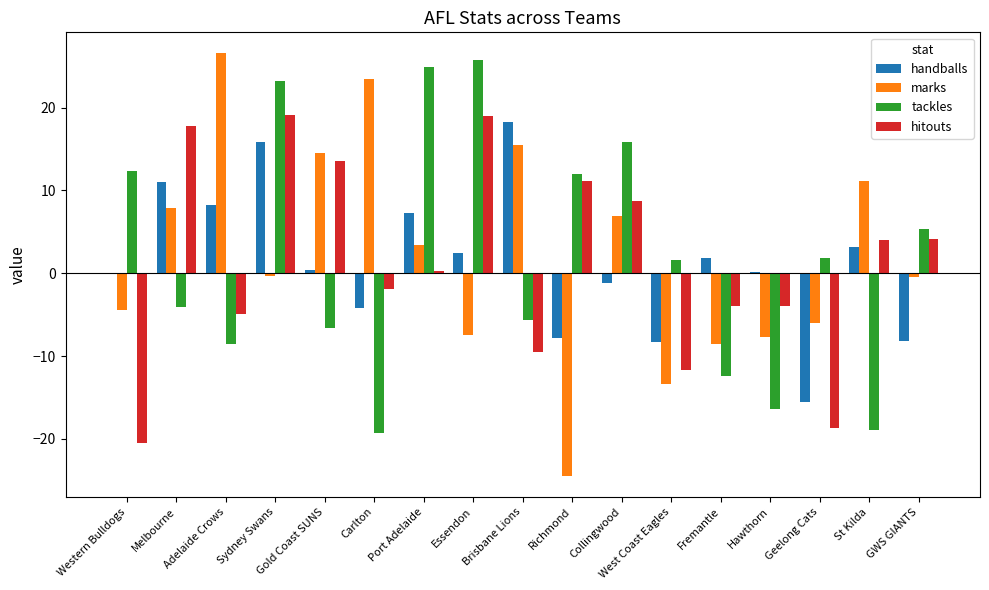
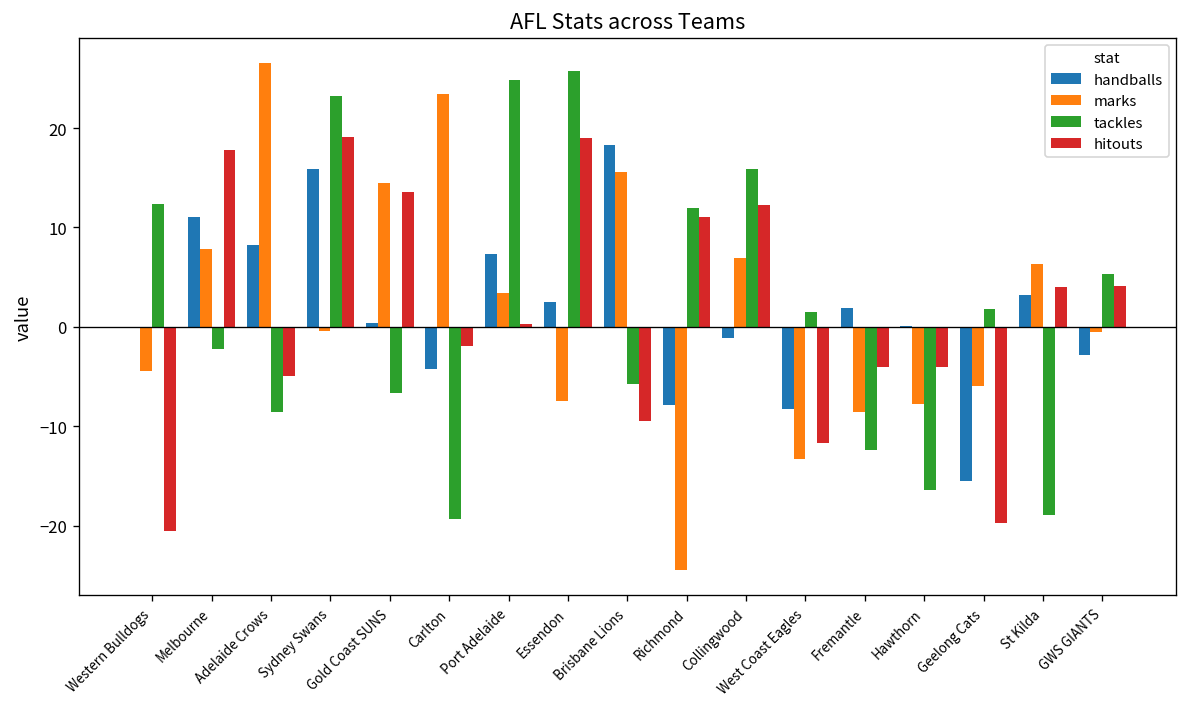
tackles, Melbourne: -4 -> -2
hitouts, Collingwood: 9 -> 12
hitouts, Geelong Cats: -19 -> -20
marks, St Kilda: 11 -> 6
handballs, GWS GIANTS: -8 -> -3
